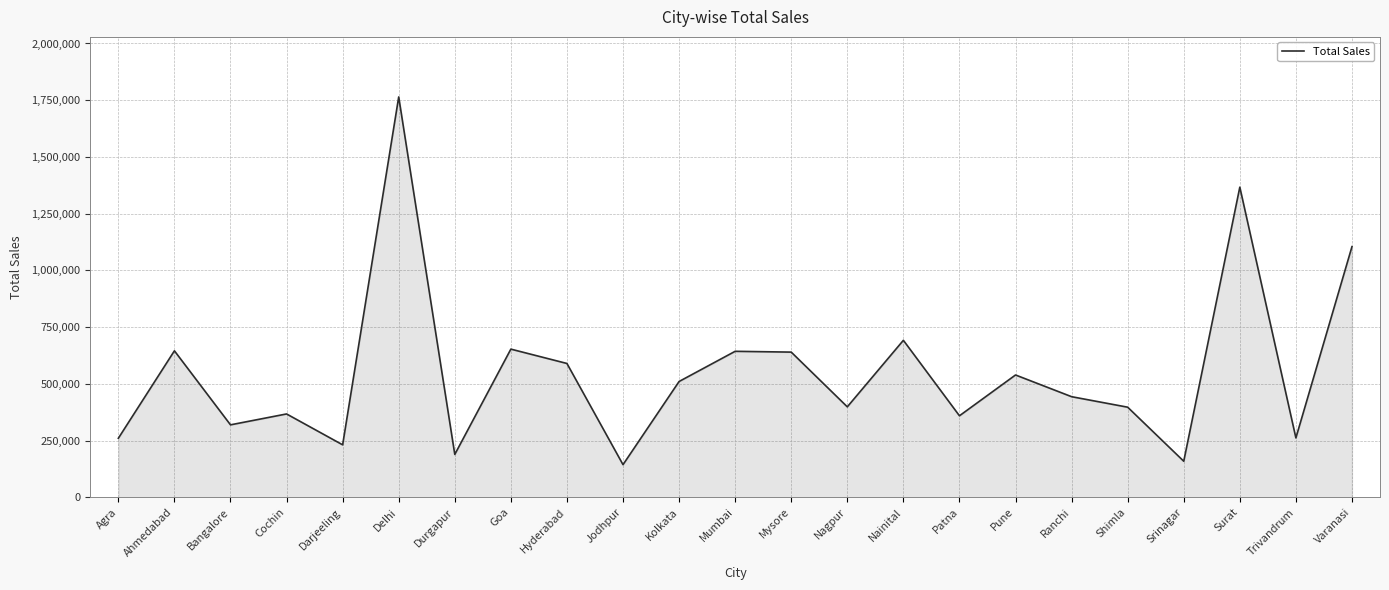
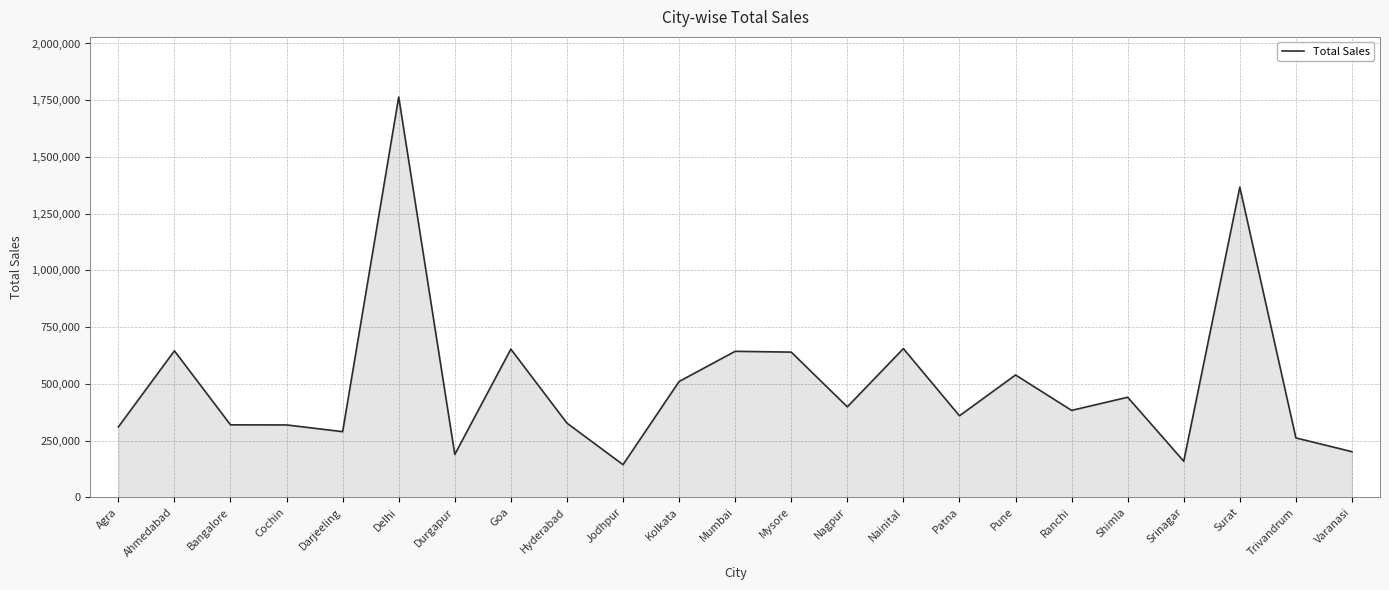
Agra: 260,000 -> 310,000
Cochin: 370,000 -> 320,000
Darjeeling: 230,000 -> 290,000
Hyderabad: 590,000 -> 330,000
Nainital: 690,000 -> 660,000
Ranchi: 440,000 -> 380,000
Shimla: 400,000 -> 440,000
Varanasi: 1,100,000 -> 200,000
